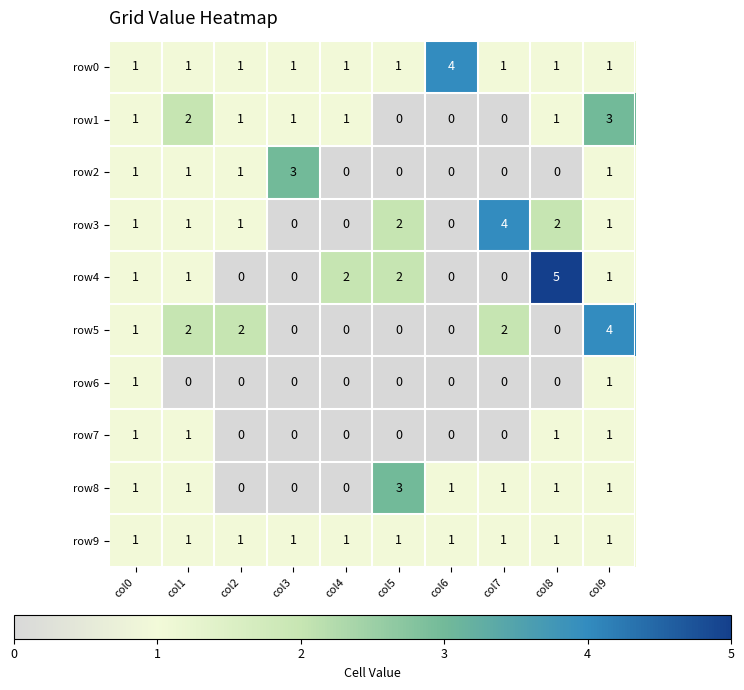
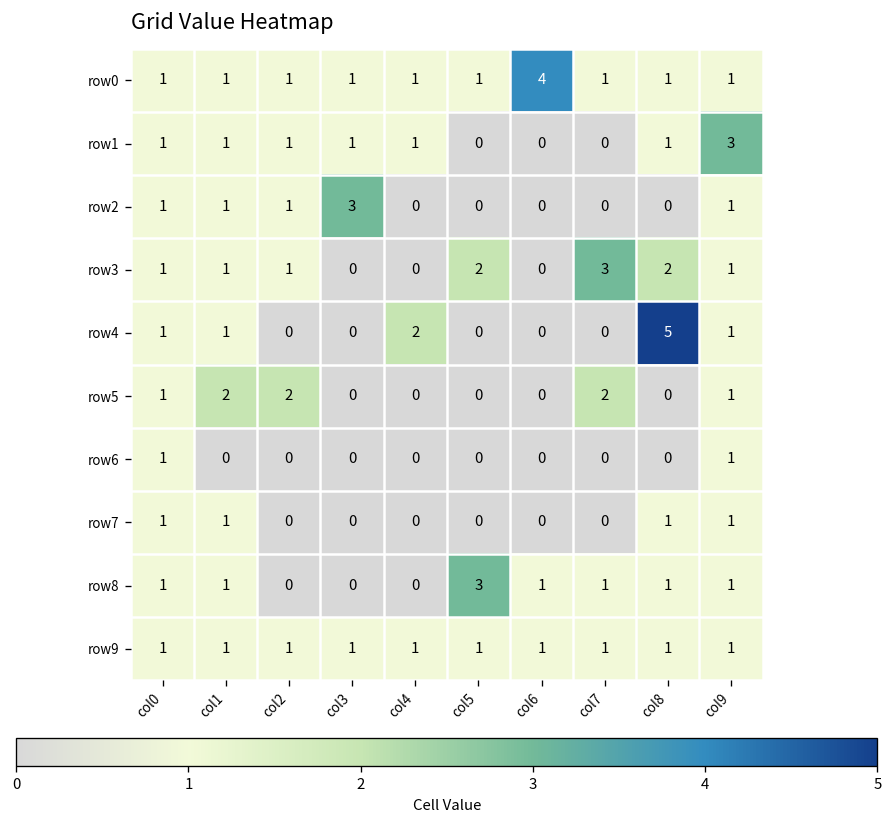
row1, col1: 2 -> 1
row3, col7: 4 -> 3
row4, col5: 2 -> 0
row5, col9: 4 -> 1
